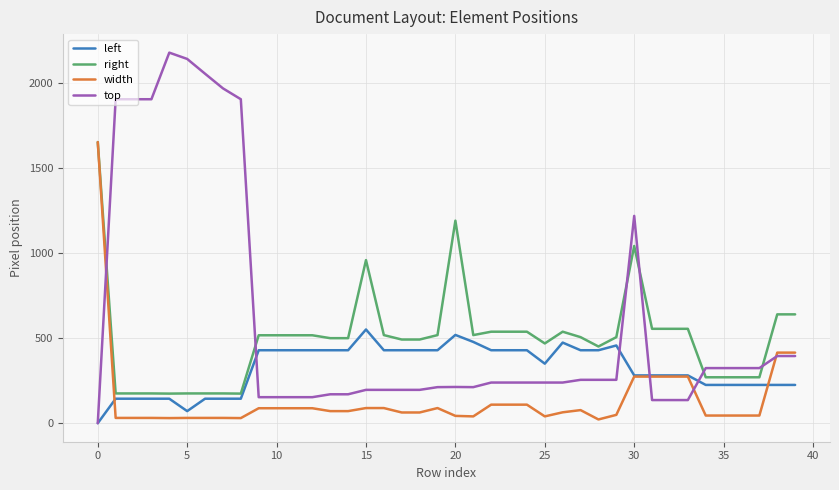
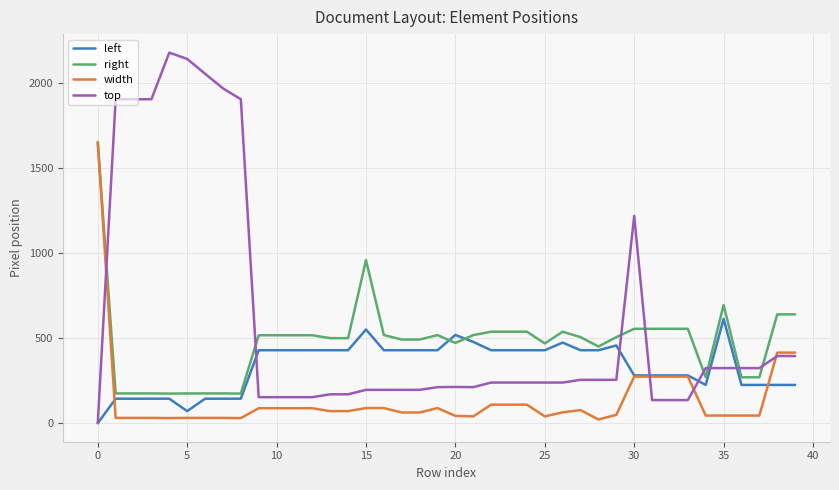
right, 20: 1190 -> 470
left, 25: 350 -> 430
right, 30: 1040 -> 560
left, 35: 230 -> 610
right, 35: 270 -> 700
